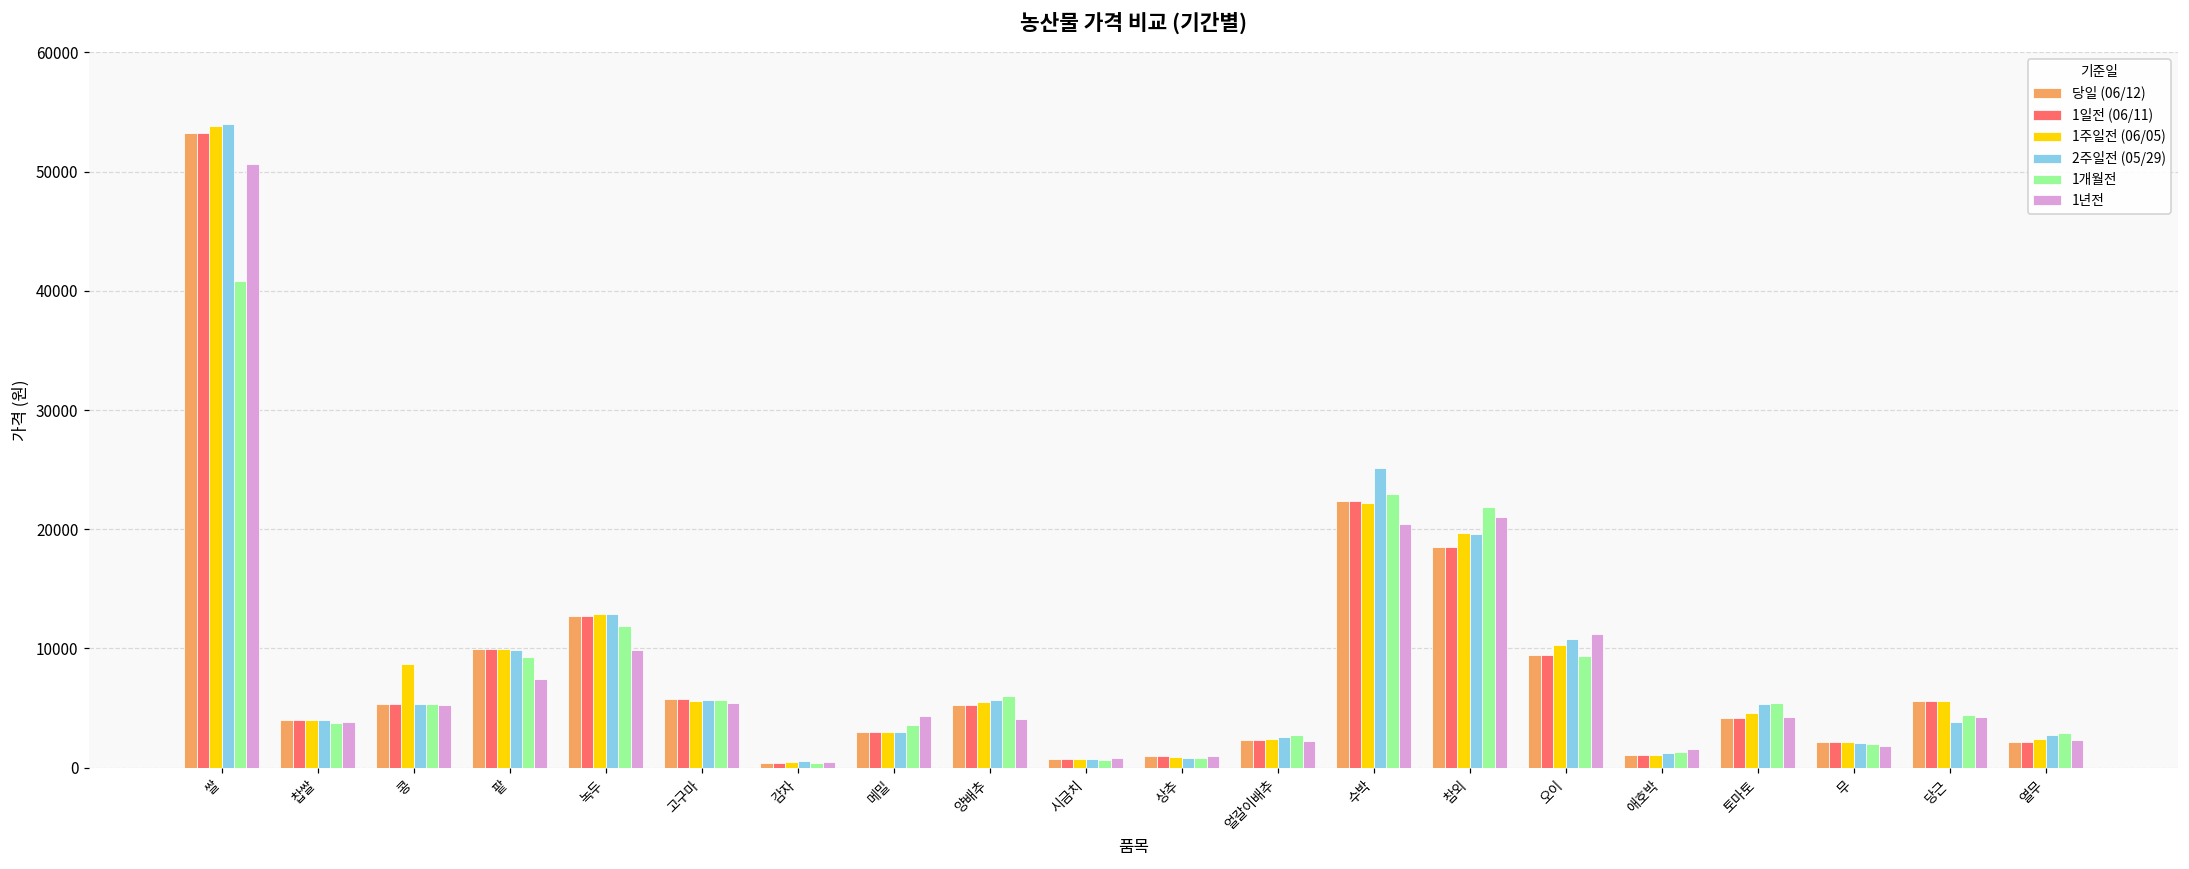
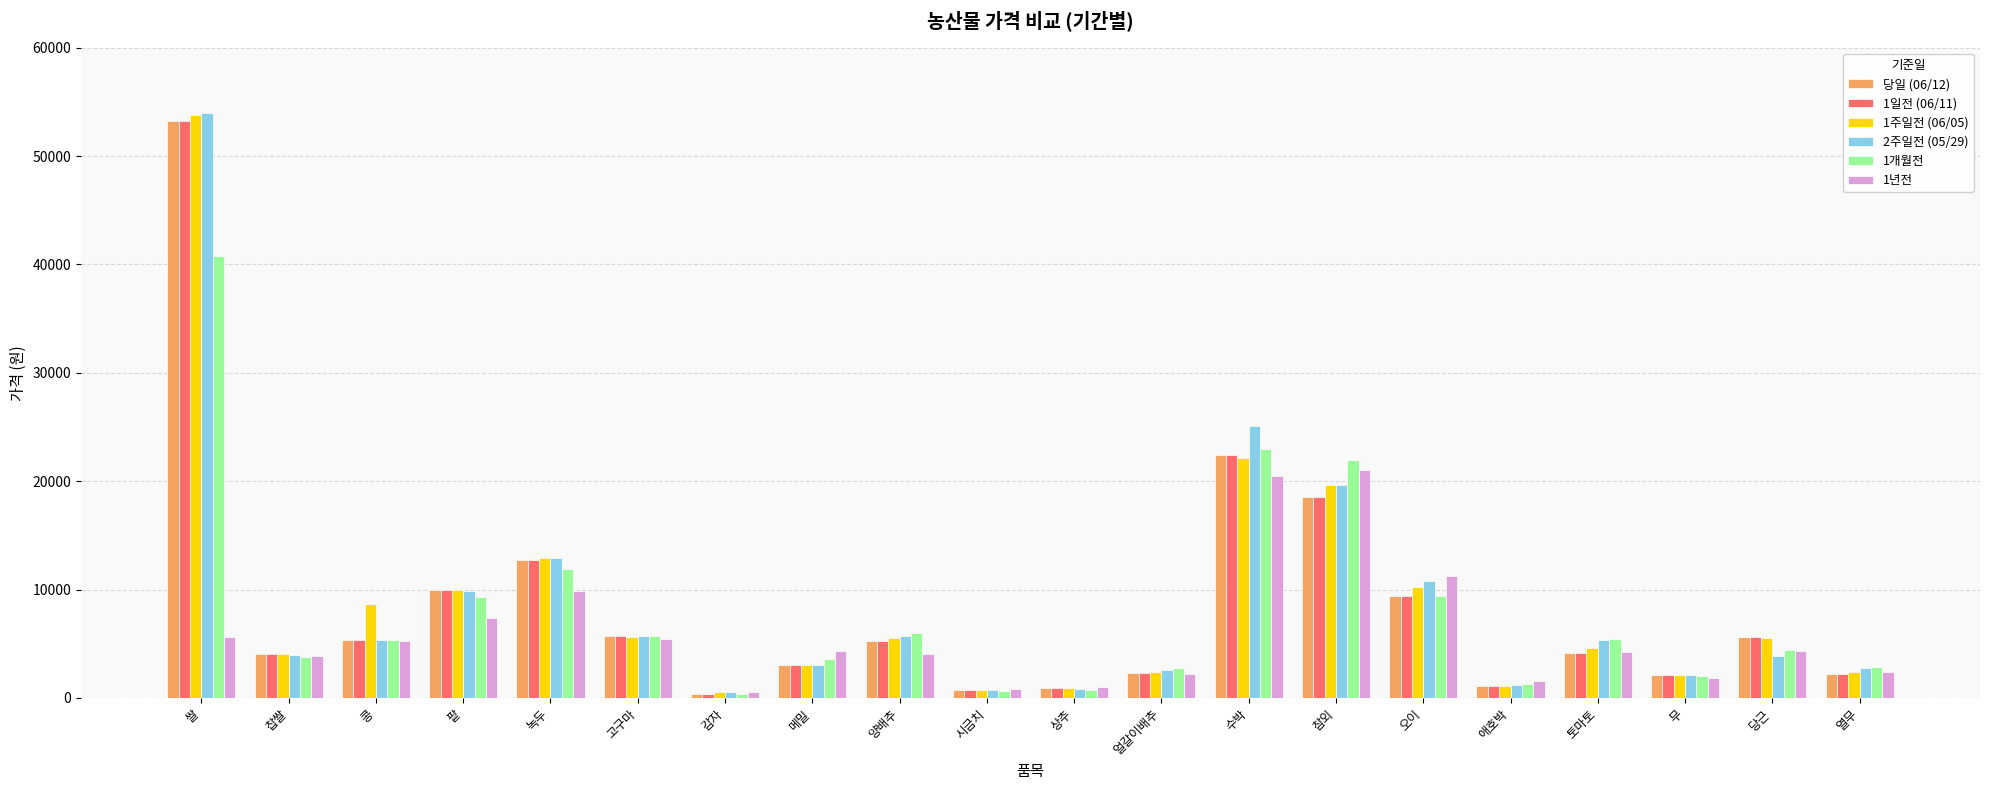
1년전, 쌀: 50600 -> 5600
